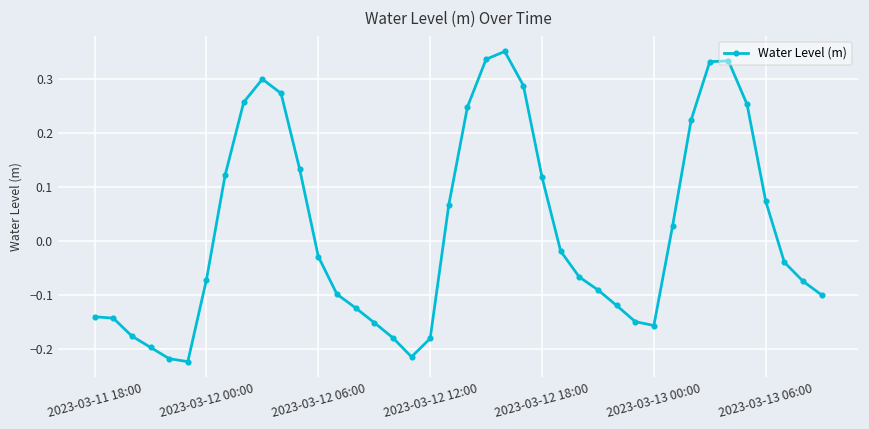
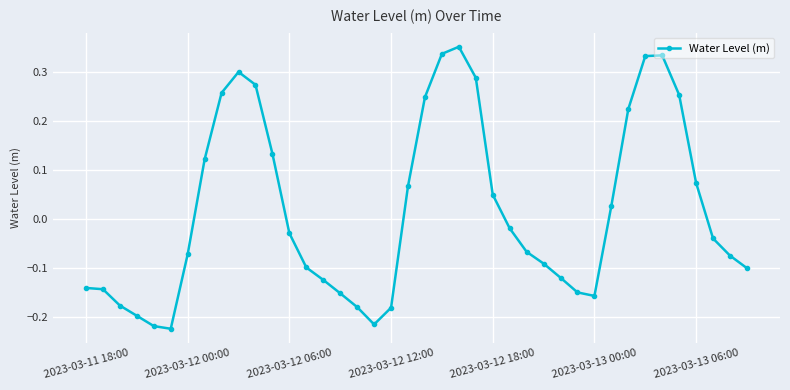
2023-03-12 18:00: 0.12 -> 0.05
